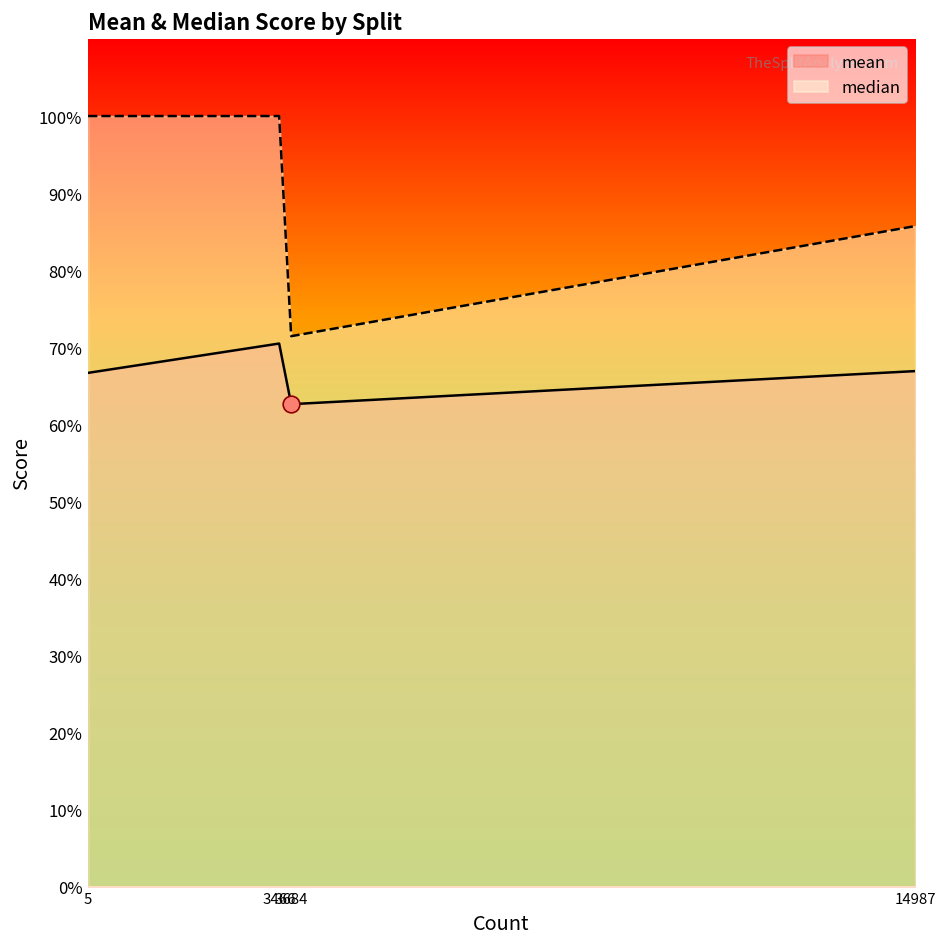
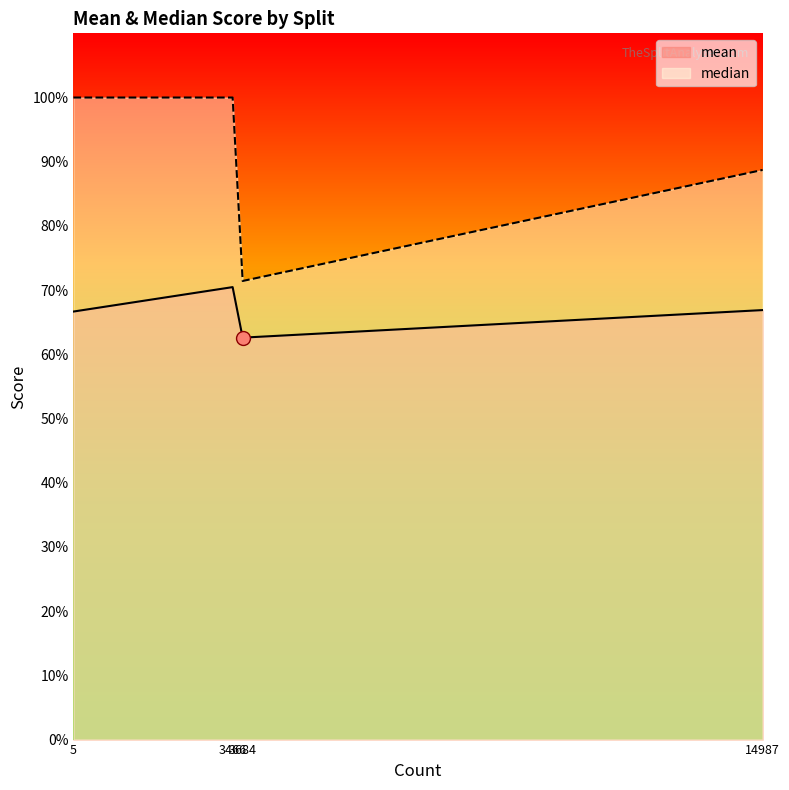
median, 14987: 86% -> 89%
